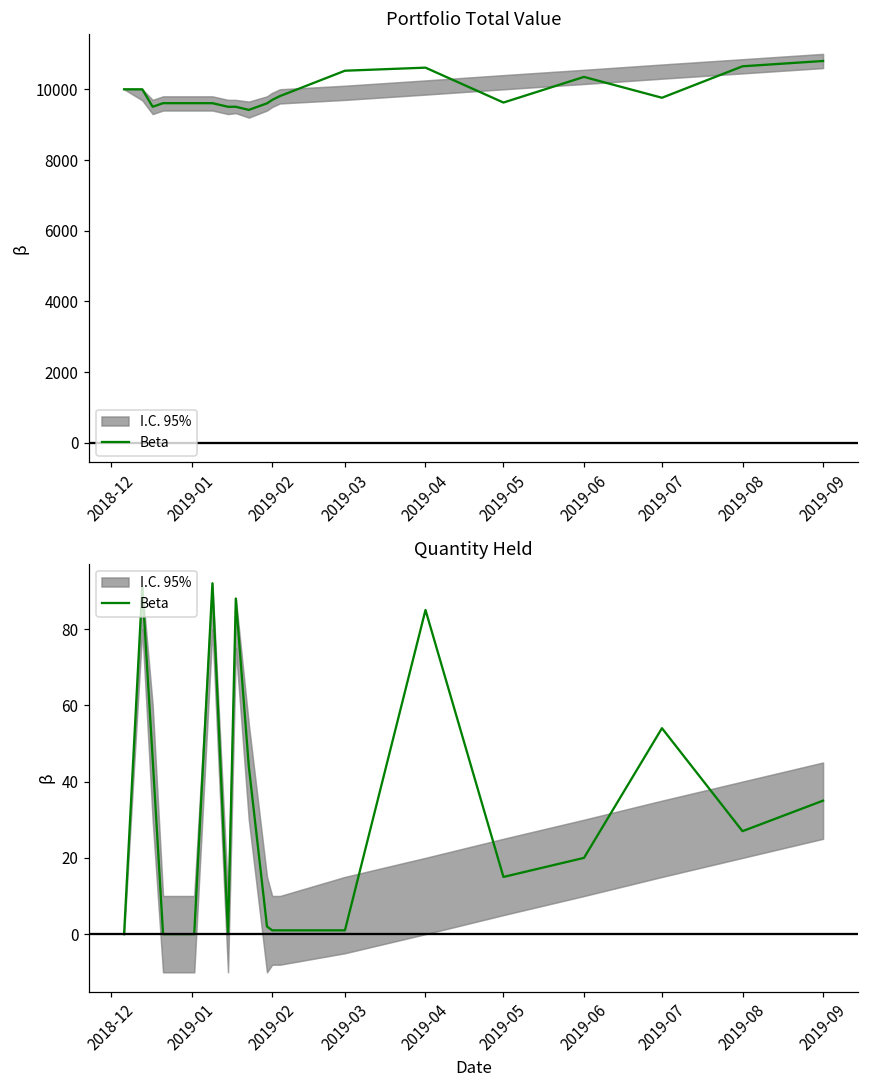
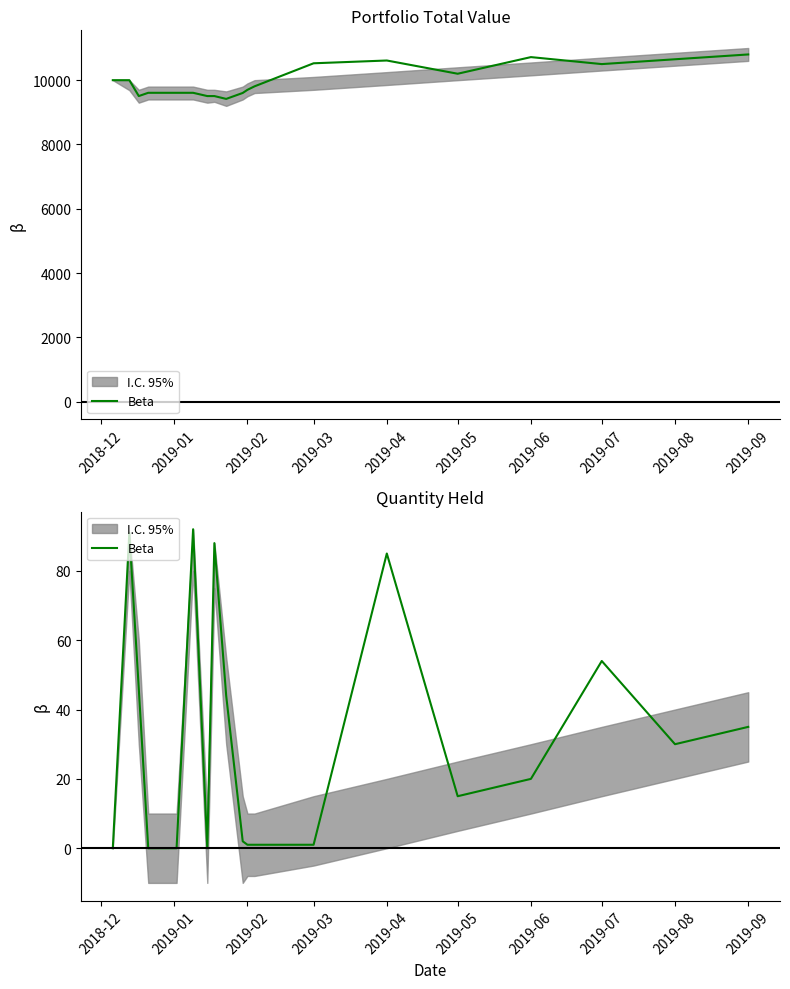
Portfolio Total Value, Beta, 2019-05: 9600 -> 10200
Portfolio Total Value, Beta, 2019-06: 10400 -> 10700
Portfolio Total Value, Beta, 2019-07: 9800 -> 10500
Quantity Held, Beta, 2019-08: 27 -> 30
